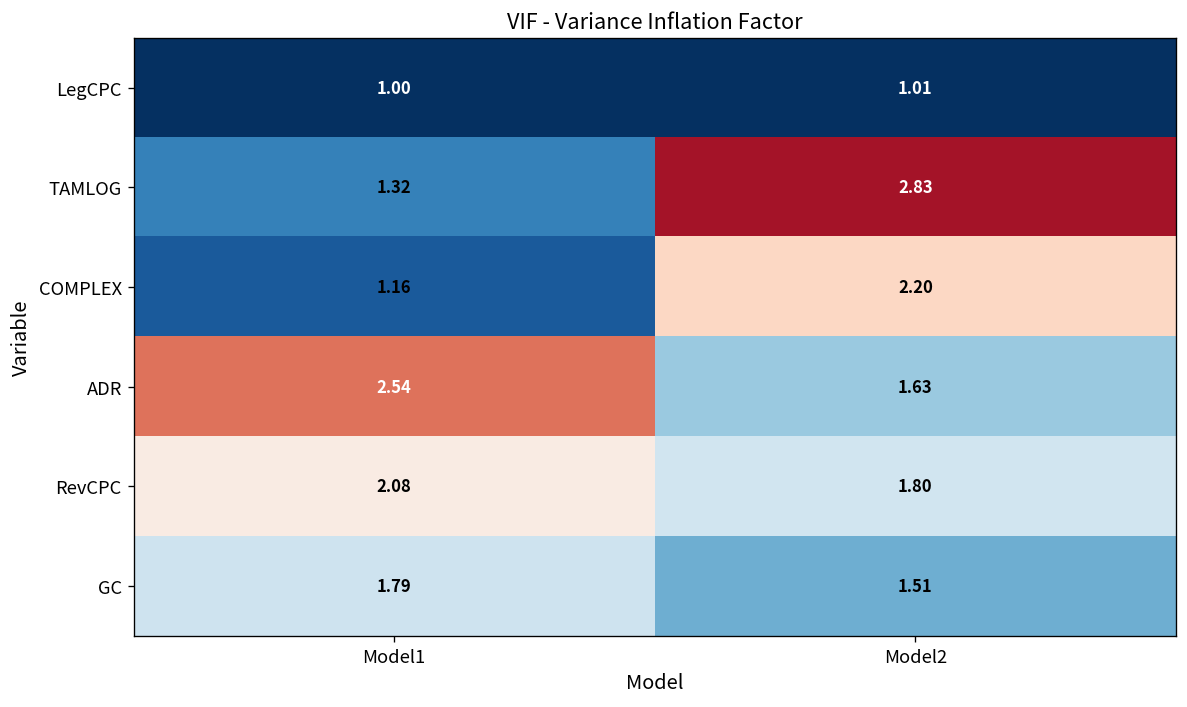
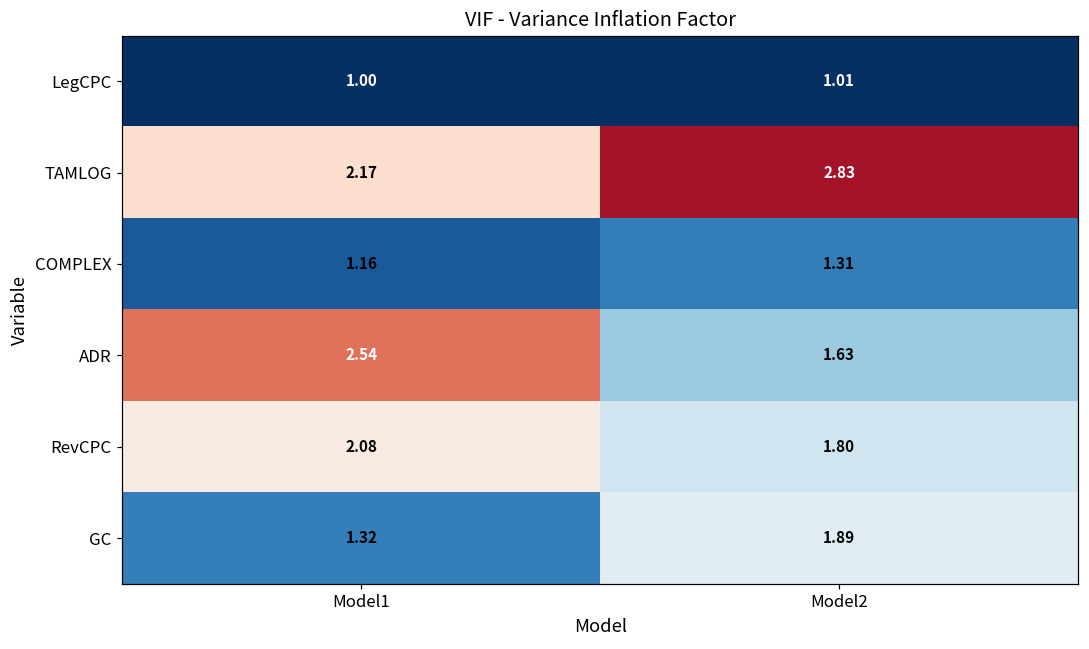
TAMLOG, Model1: 1.32 -> 2.17
COMPLEX, Model2: 2.20 -> 1.31
GC, Model1: 1.79 -> 1.32
GC, Model2: 1.51 -> 1.89
